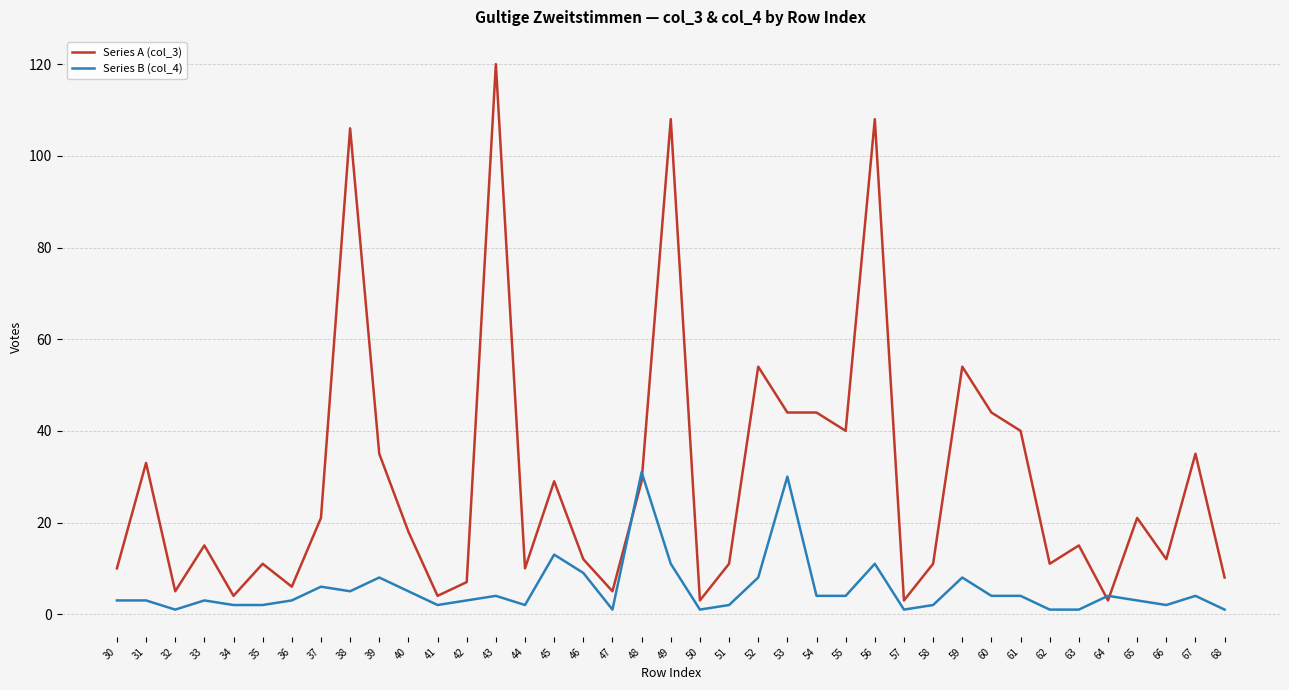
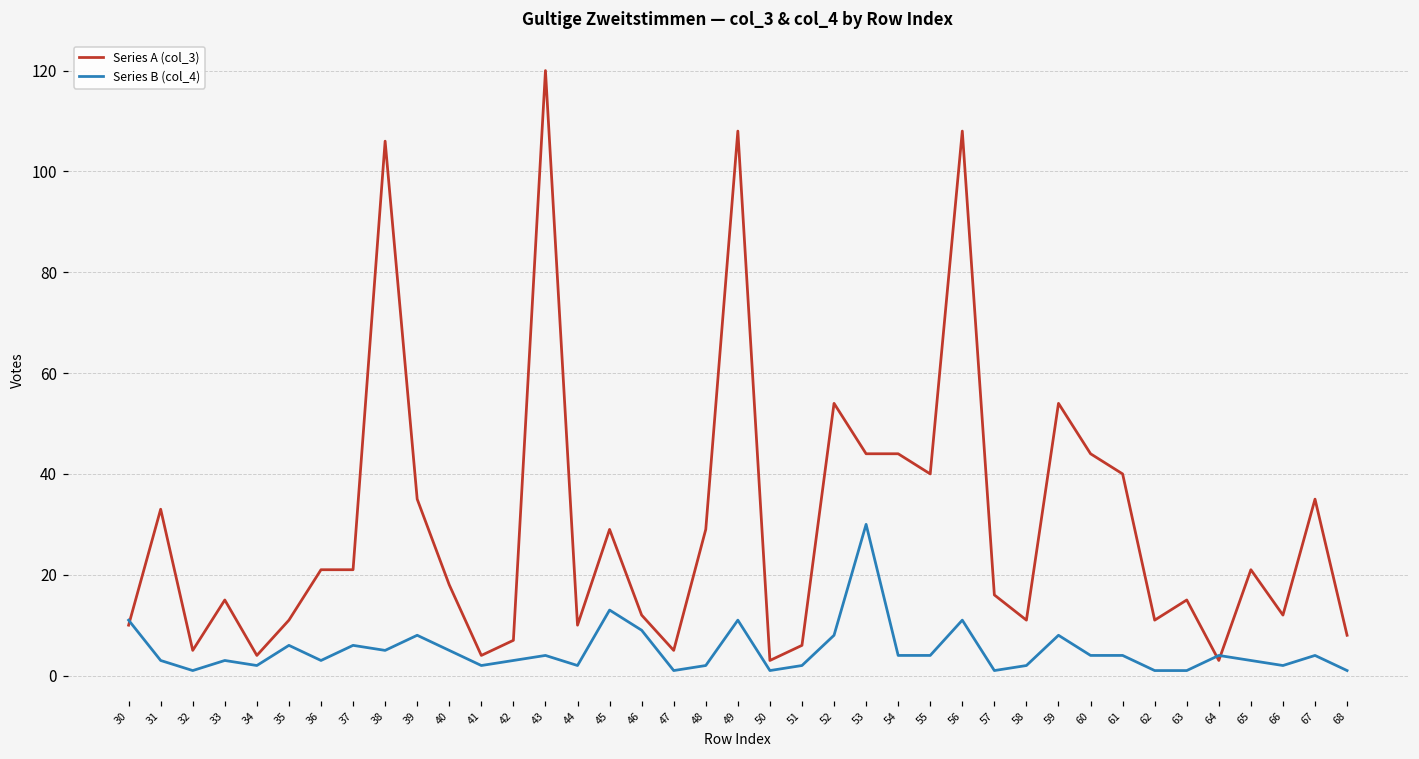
Series B (col_4), 30: 3 -> 11
Series B (col_4), 35: 2 -> 6
Series A (col_3), 36: 6 -> 21
Series B (col_4), 48: 31 -> 2
Series A (col_3), 51: 11 -> 6
Series A (col_3), 57: 3 -> 16
